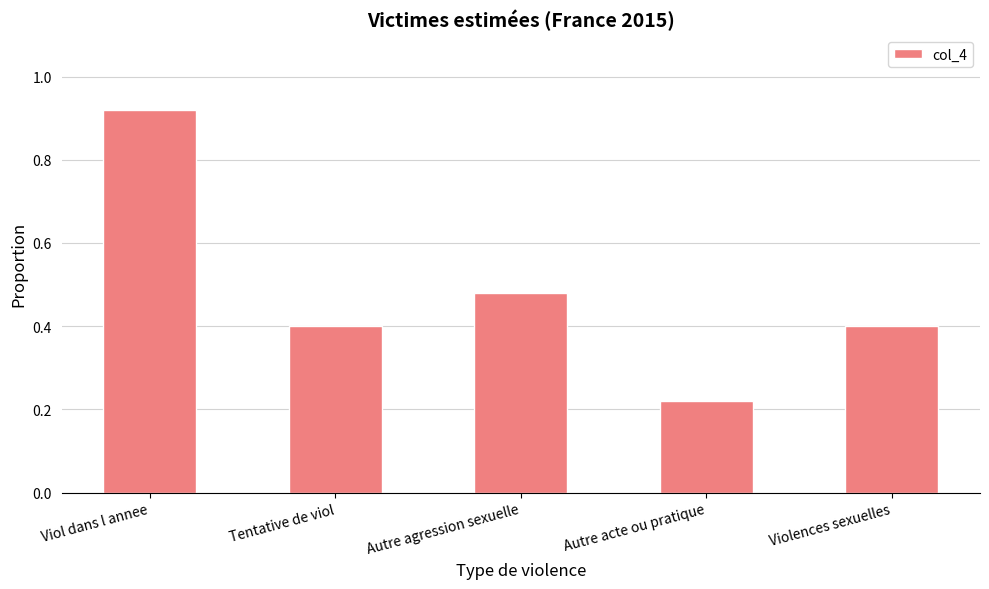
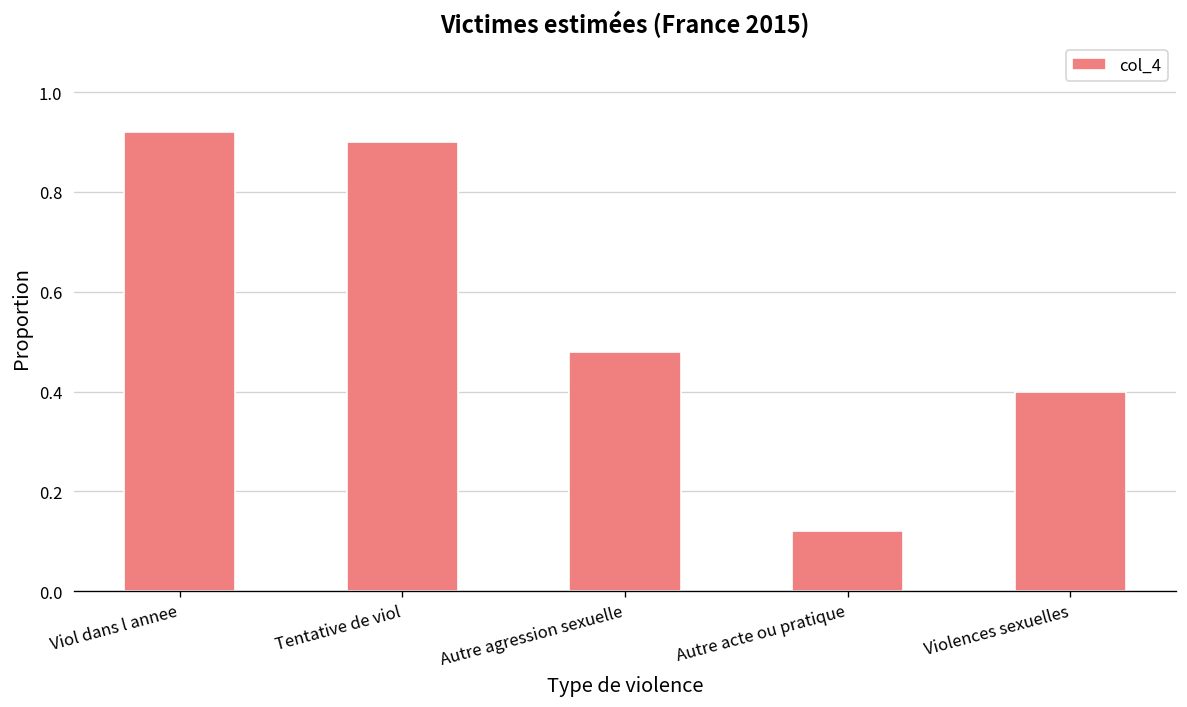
Tentative de viol: 0.4 -> 0.9
Autre acte ou pratique: 0.22 -> 0.12
